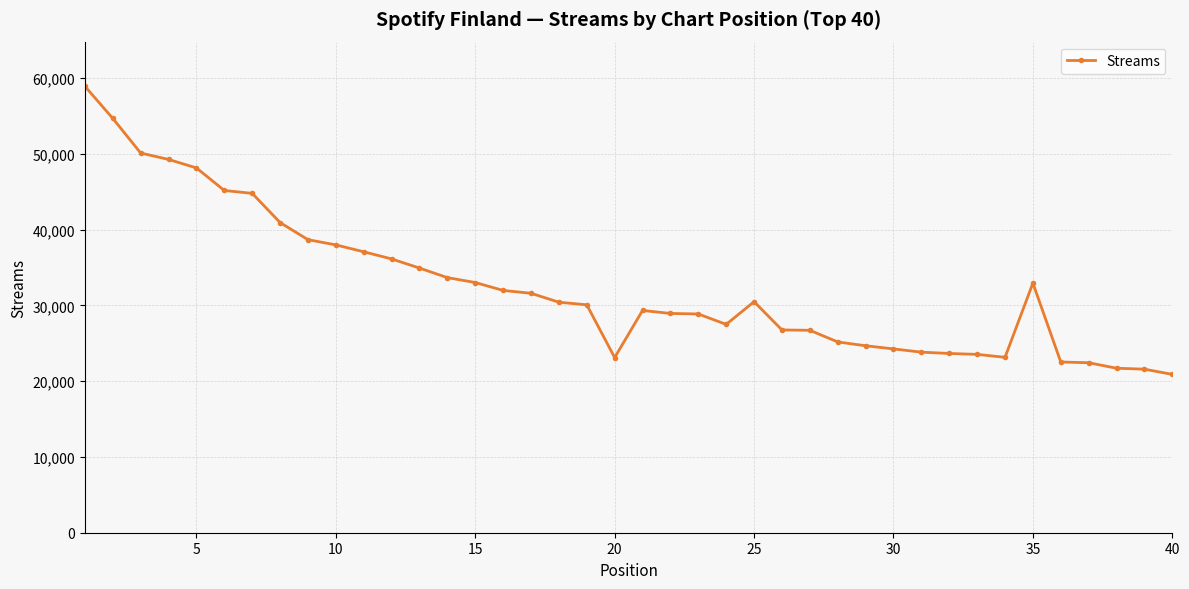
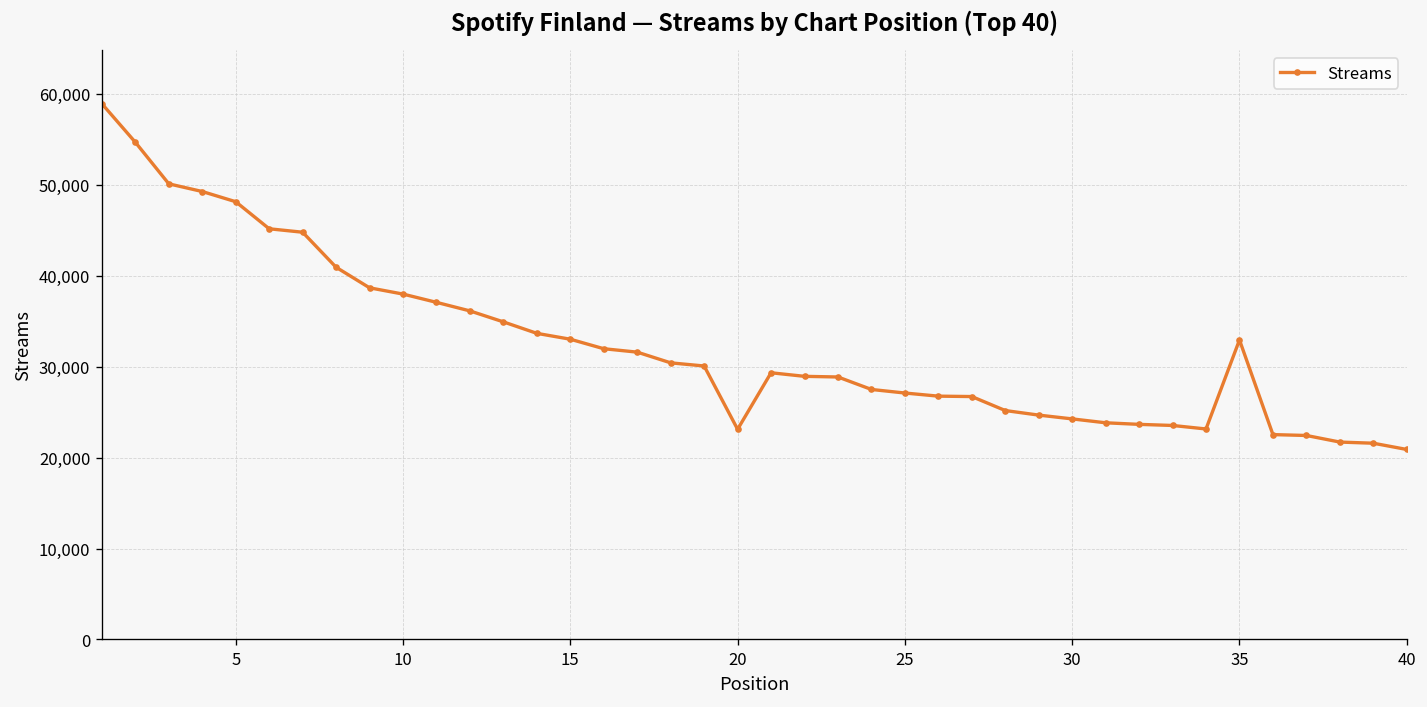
25: 30,000 -> 27,000
